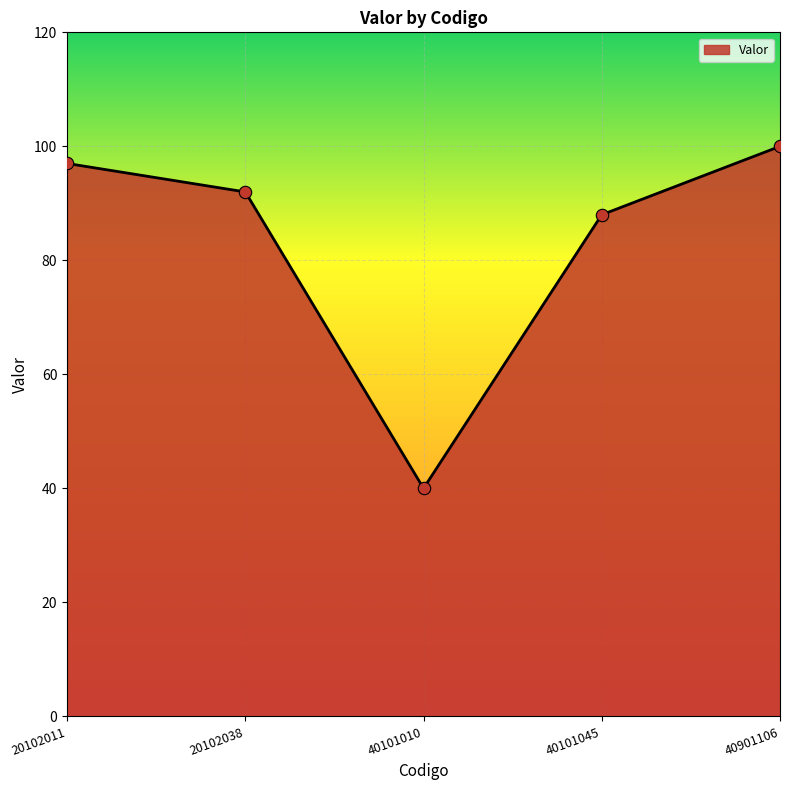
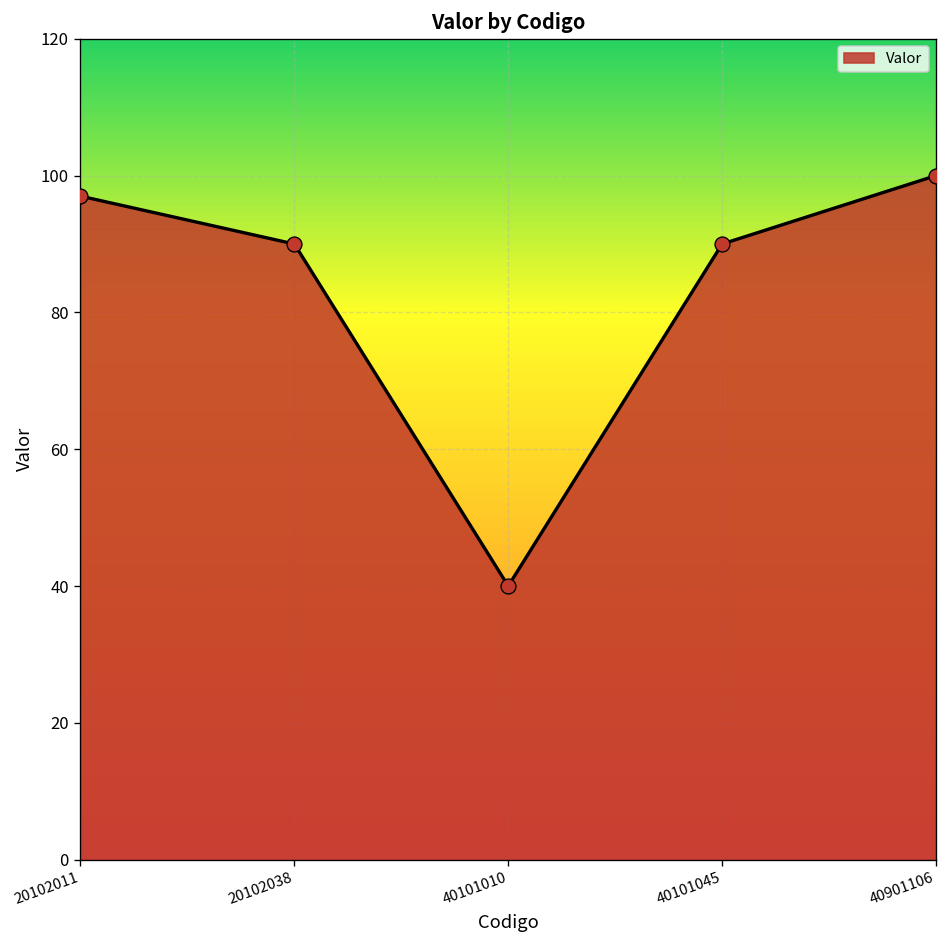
20102038: 92 -> 90
40101045: 88 -> 90
